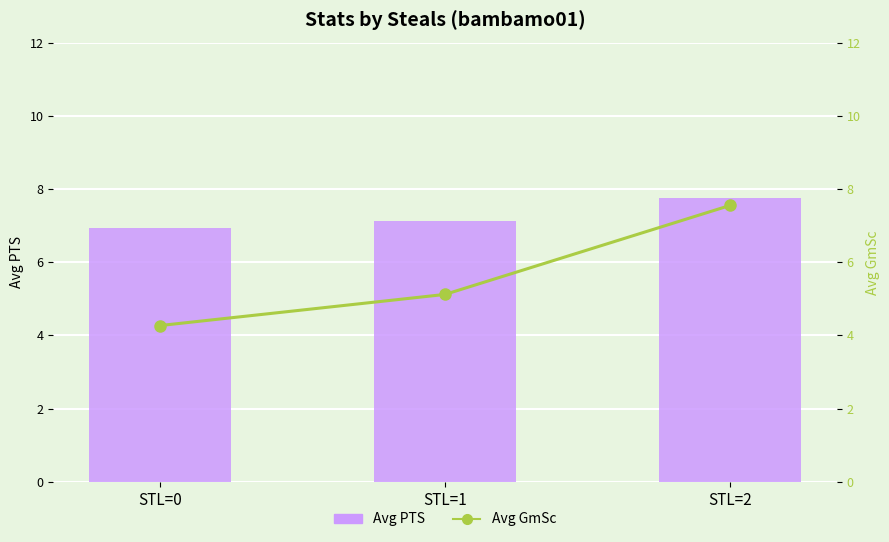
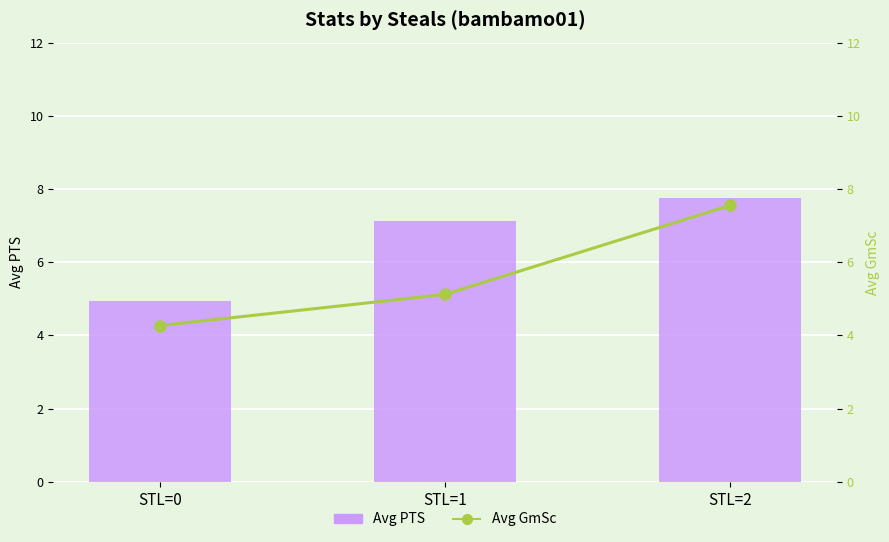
Avg PTS, STL=0: 6.9 -> 4.9
